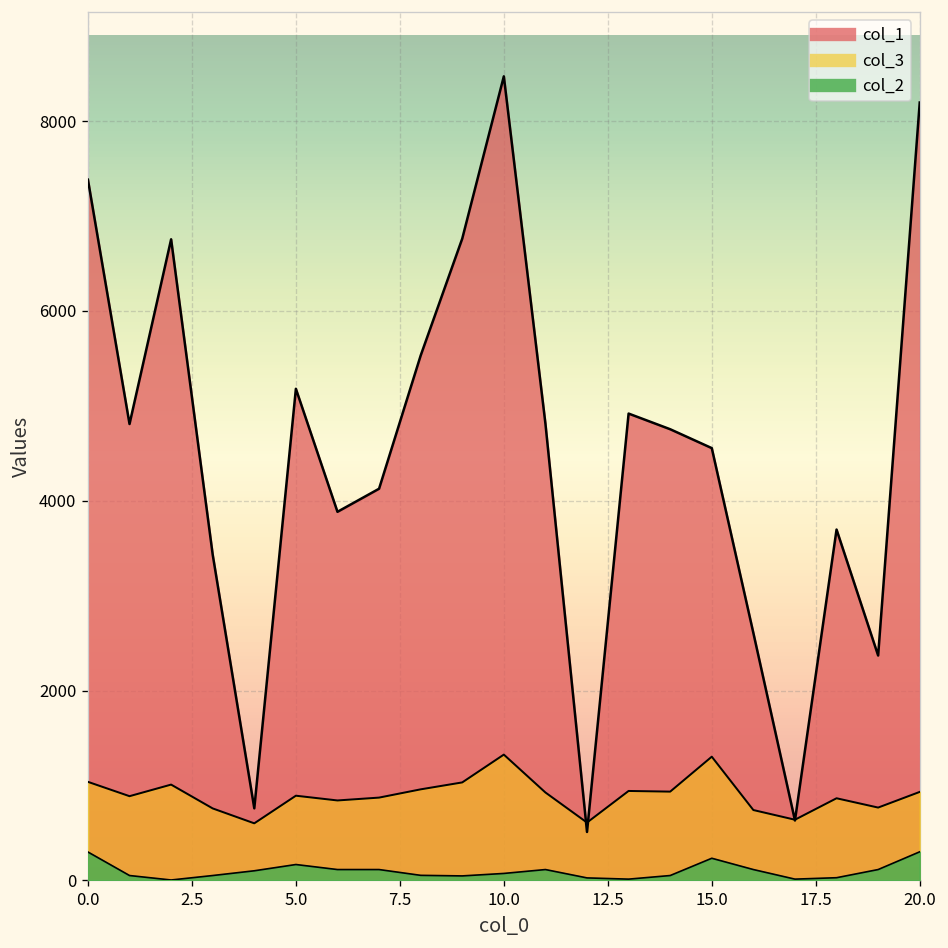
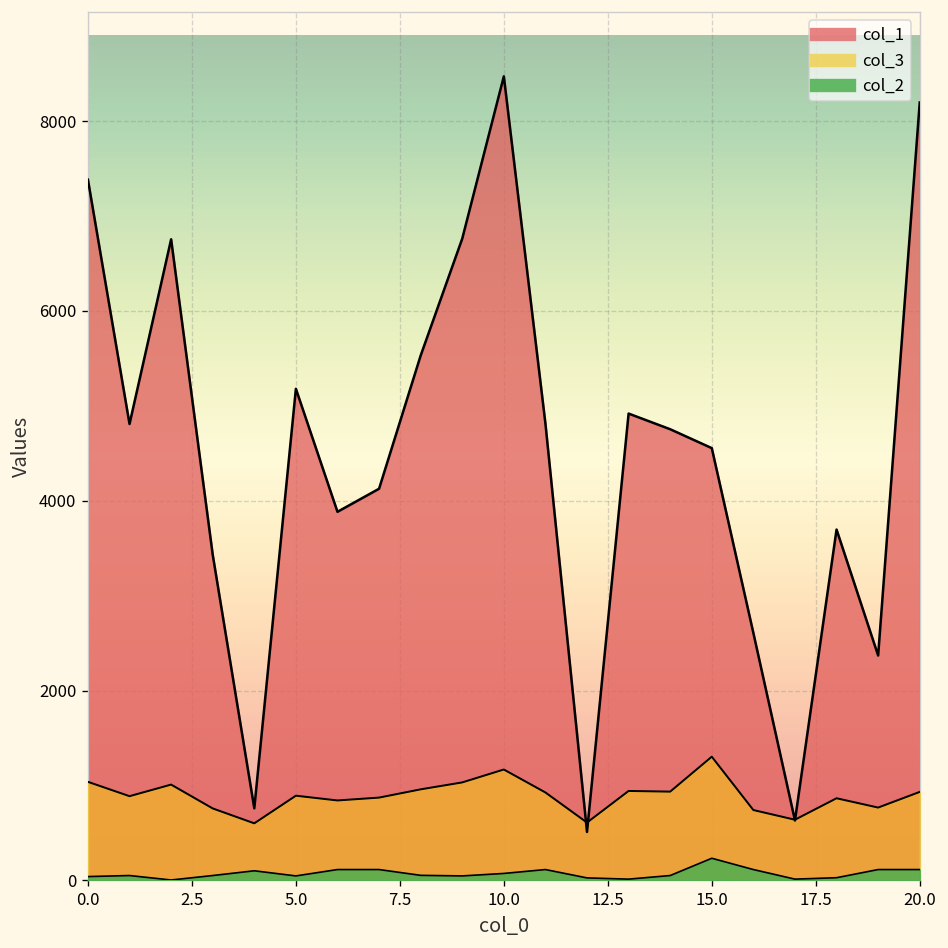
col_2, 0.0: 300 -> 0
col_2, 5.0: 200 -> 0
col_3, 10.0: 1300 -> 1200
col_2, 20.0: 300 -> 100
